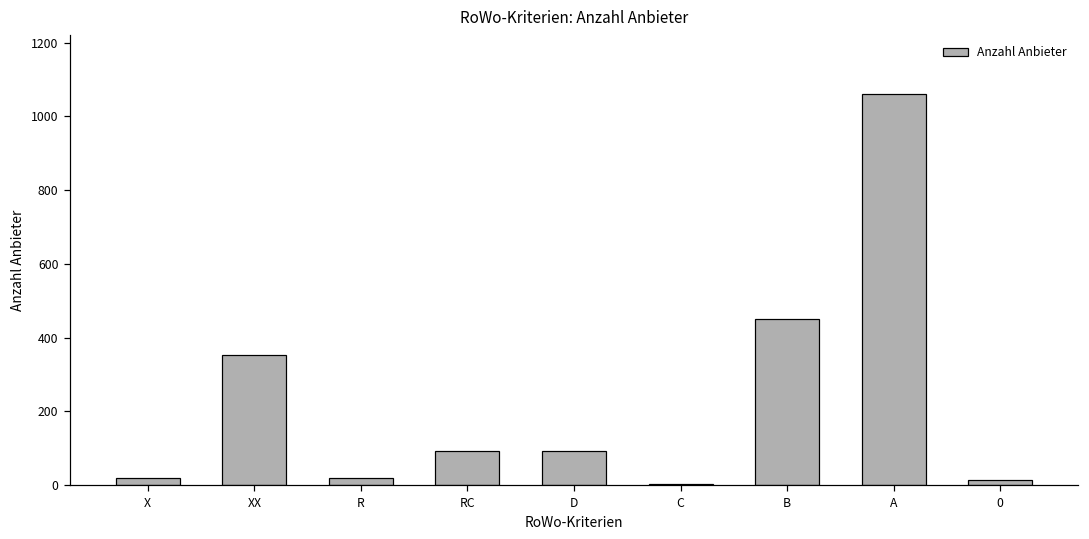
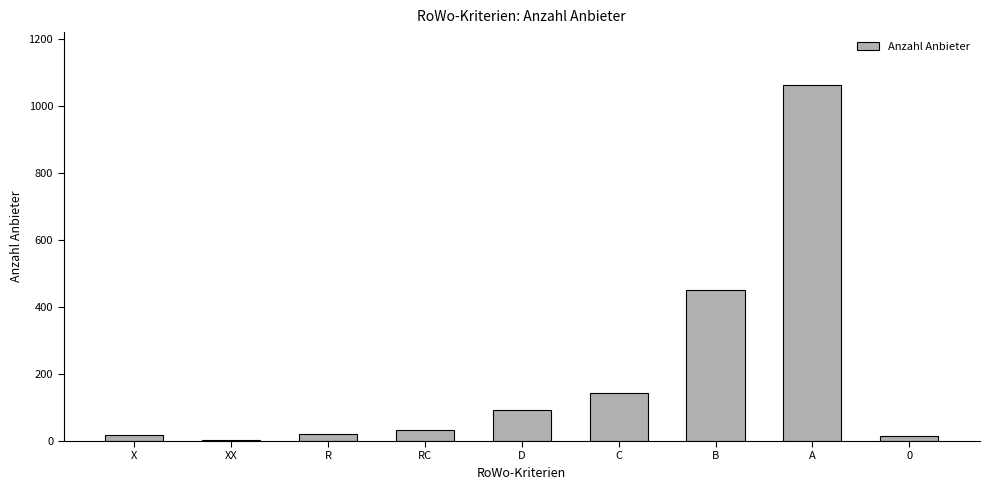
XX: 350 -> 0
RC: 90 -> 30
C: 0 -> 140
